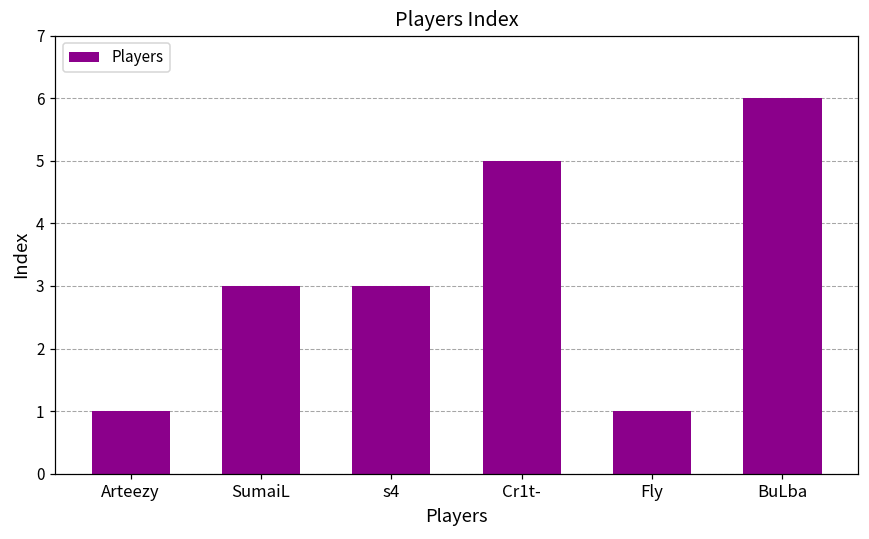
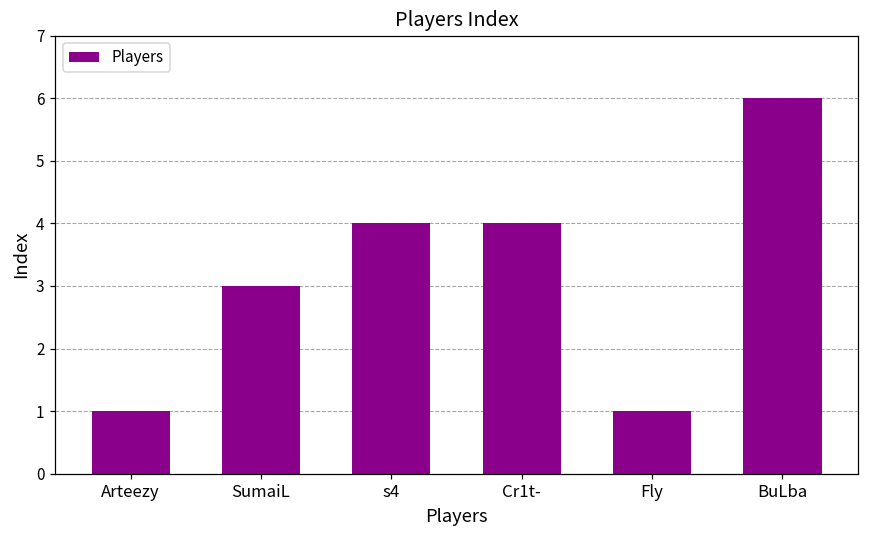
s4: 3 -> 4
Cr1t-: 5 -> 4
